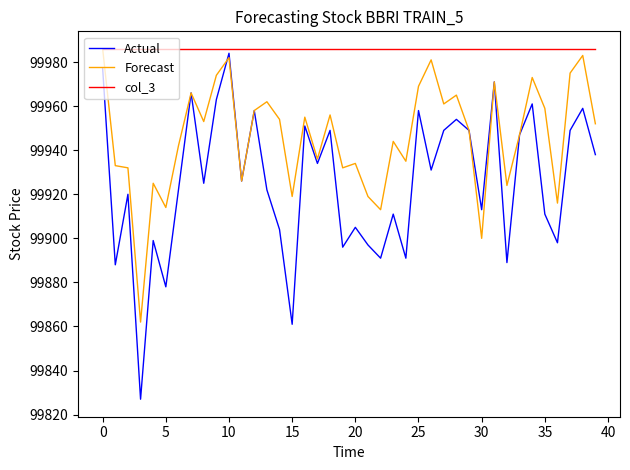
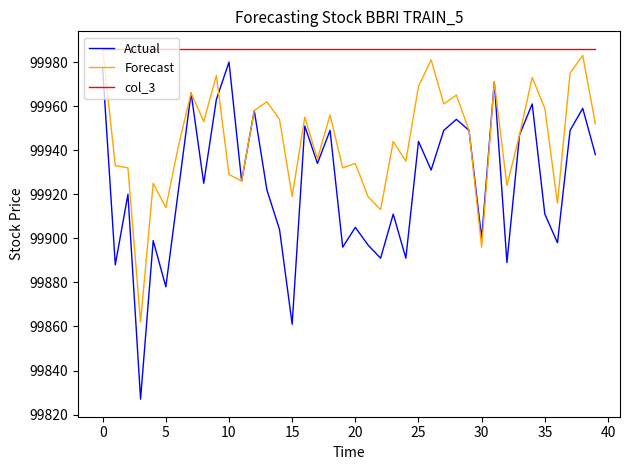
Actual, 10: 99984 -> 99980
Forecast, 10: 99982 -> 99929
Actual, 25: 99958 -> 99944
Actual, 30: 99913 -> 99900
Forecast, 30: 99900 -> 99896
